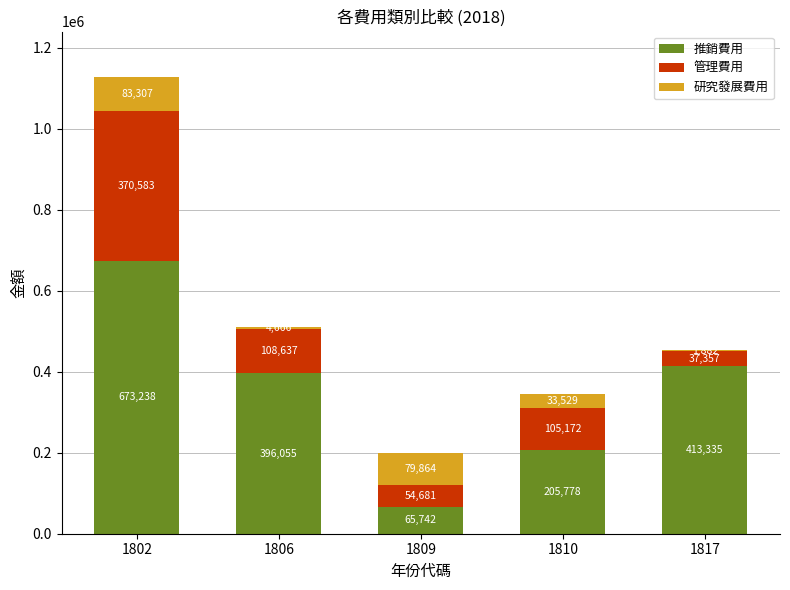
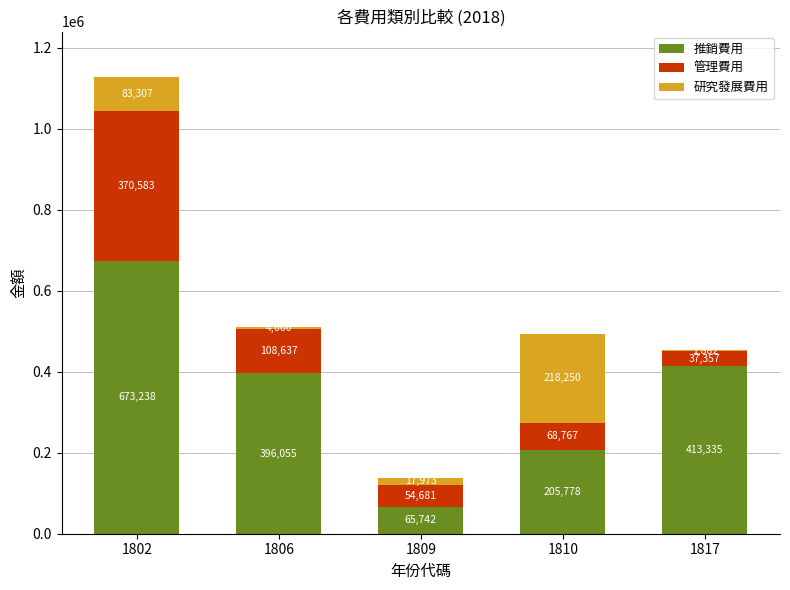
研究發展費用, 1809: 79,864 -> 17,973
管理費用, 1810: 105,172 -> 68,767
研究發展費用, 1810: 33,529 -> 218,250
